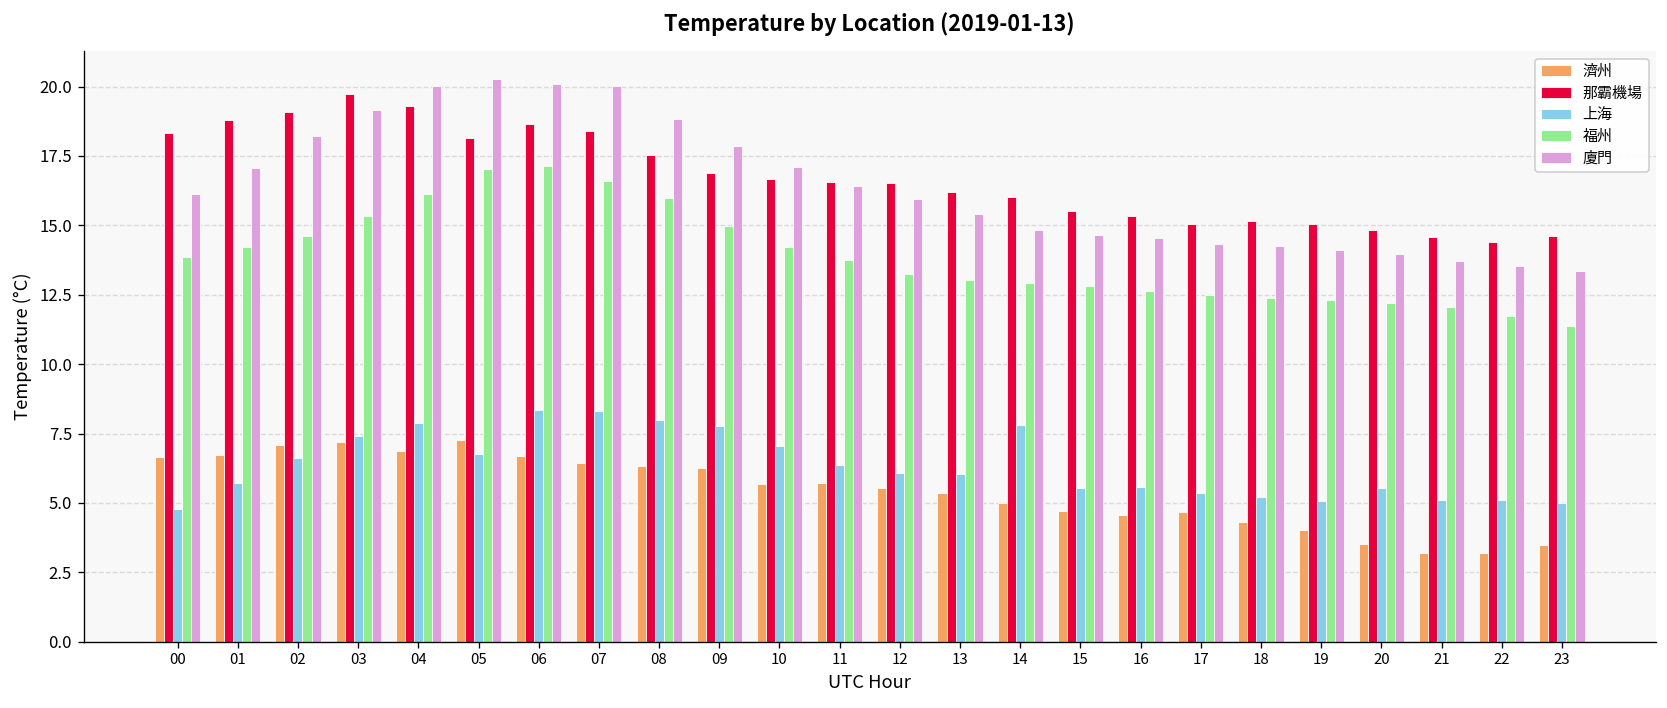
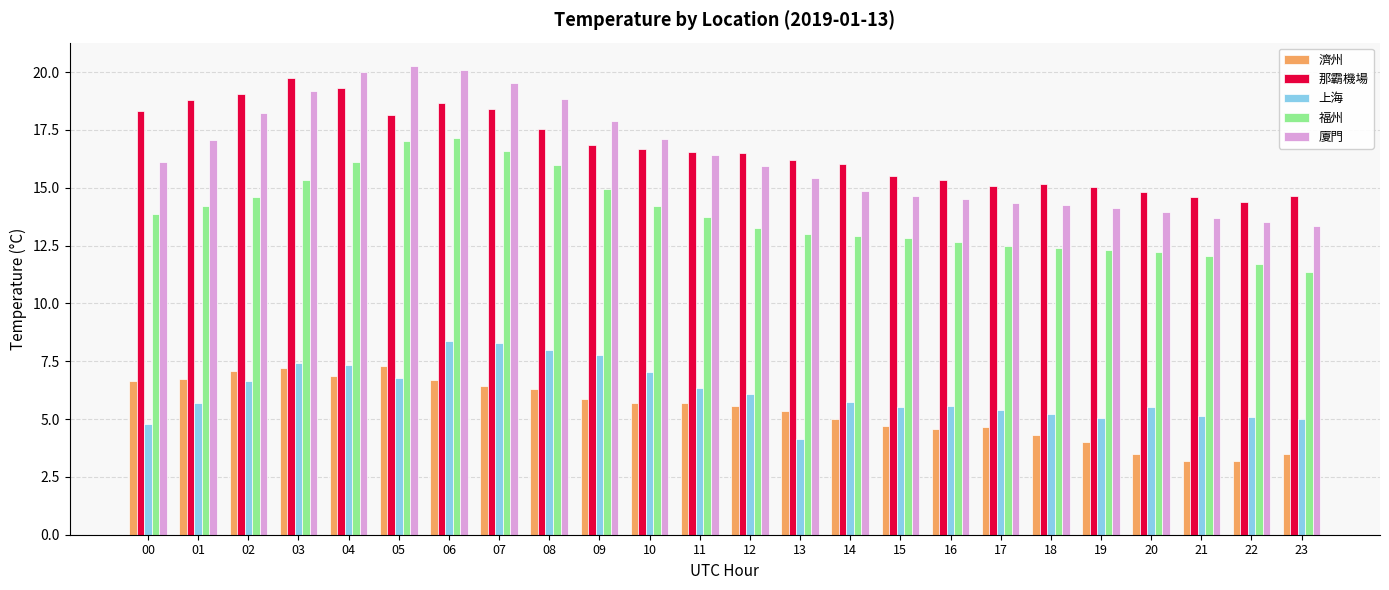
上海, 04: 7.9 -> 7.3
廈門, 07: 20.0 -> 19.5
濟州, 09: 6.3 -> 5.9
上海, 13: 6.0 -> 4.2
上海, 14: 7.8 -> 5.7
